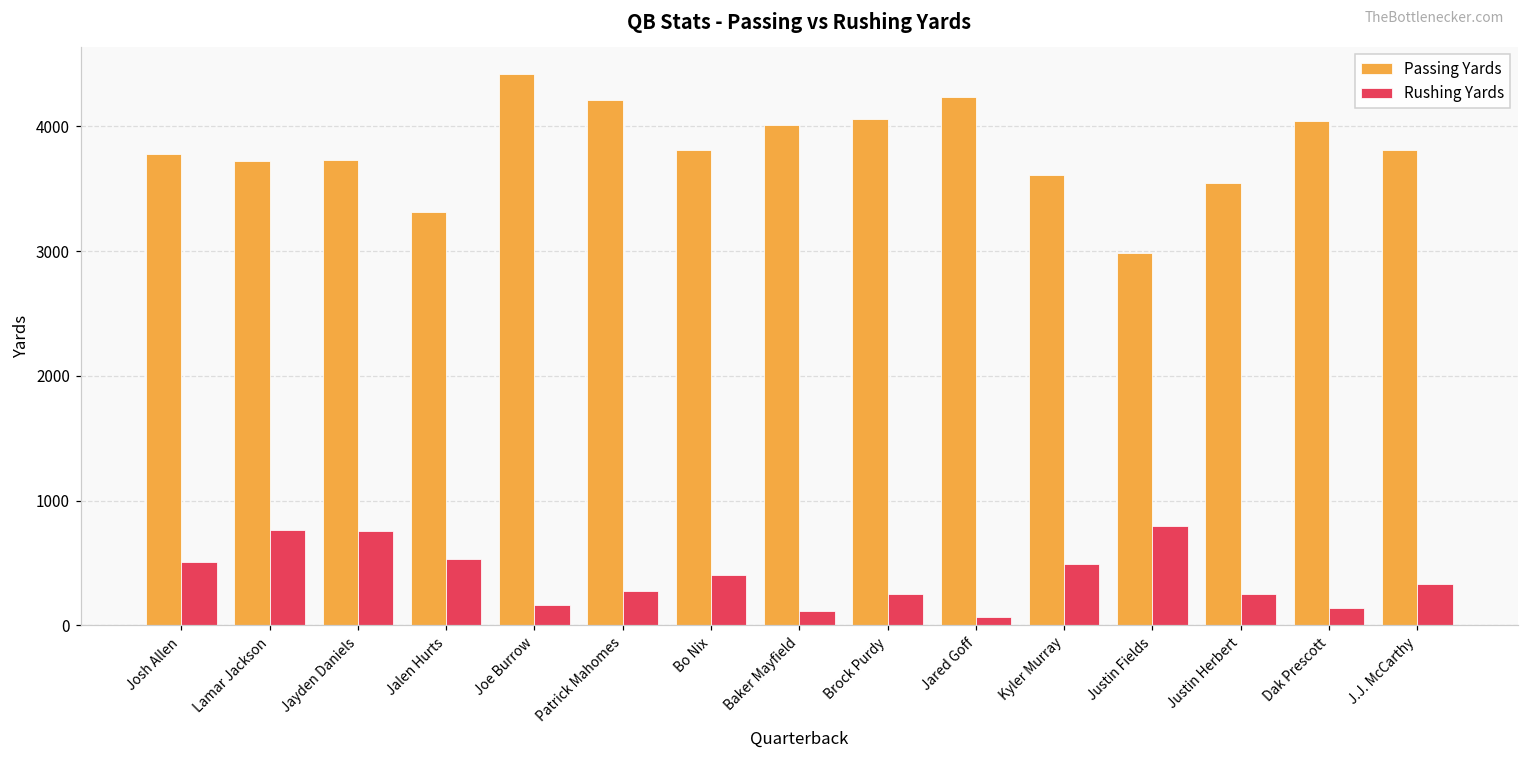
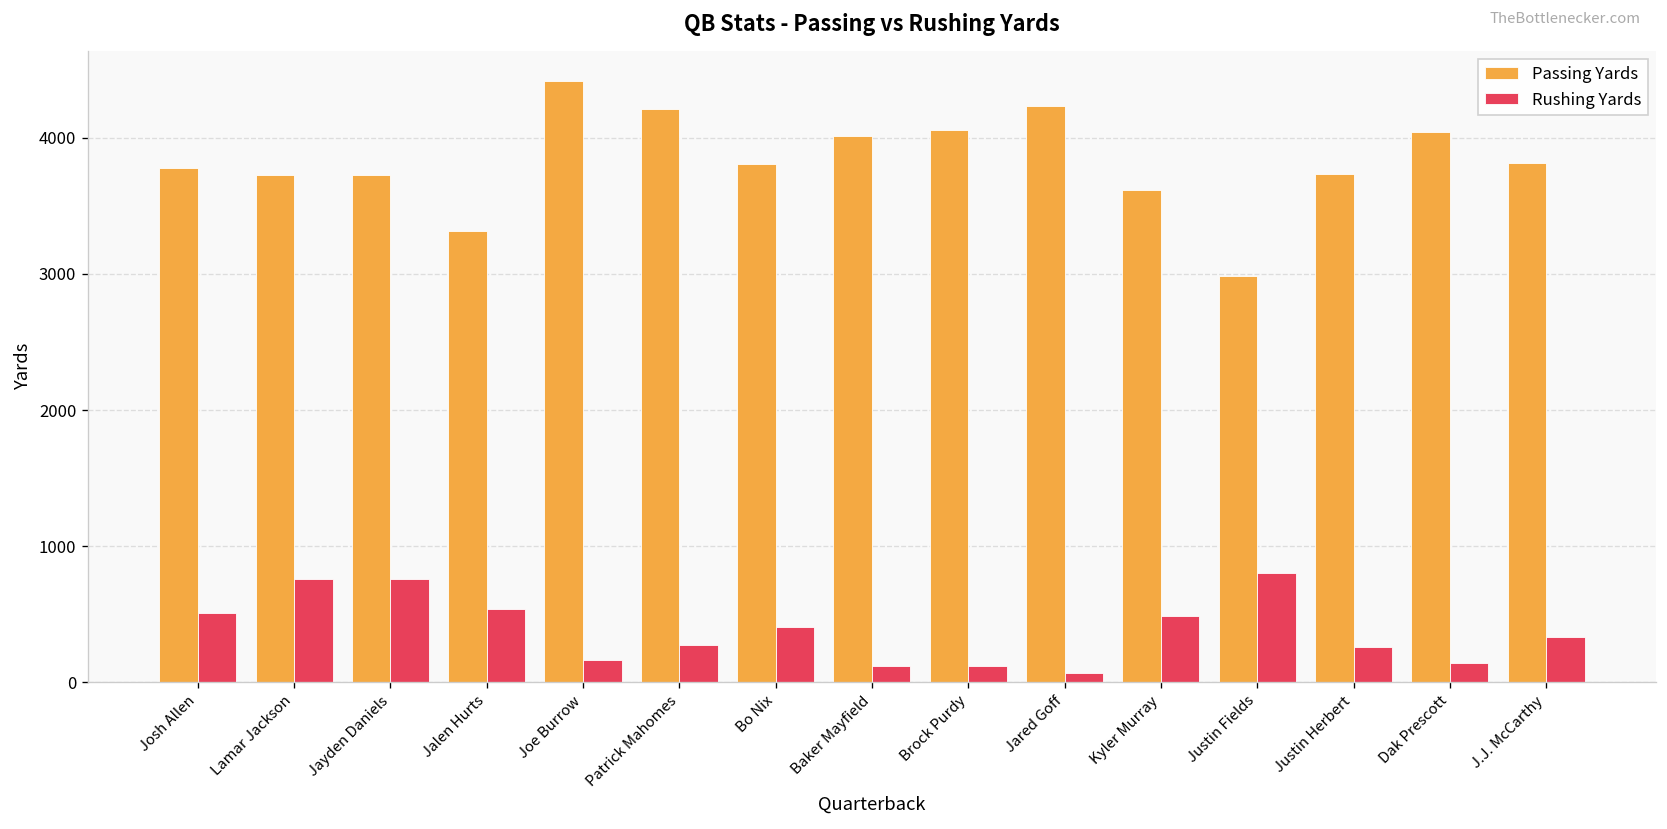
Rushing Yards, Brock Purdy: 250 -> 120
Passing Yards, Justin Herbert: 3550 -> 3740
